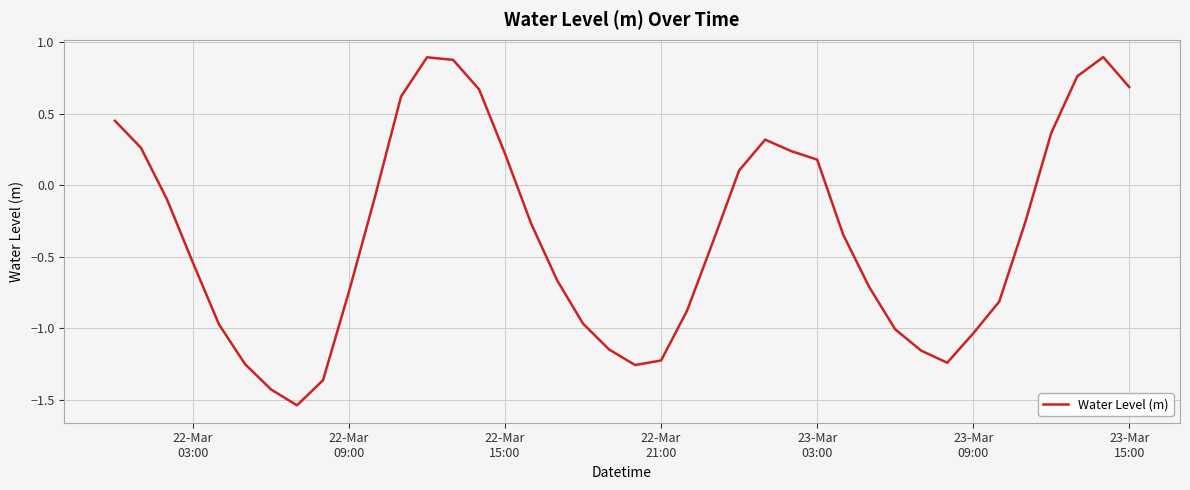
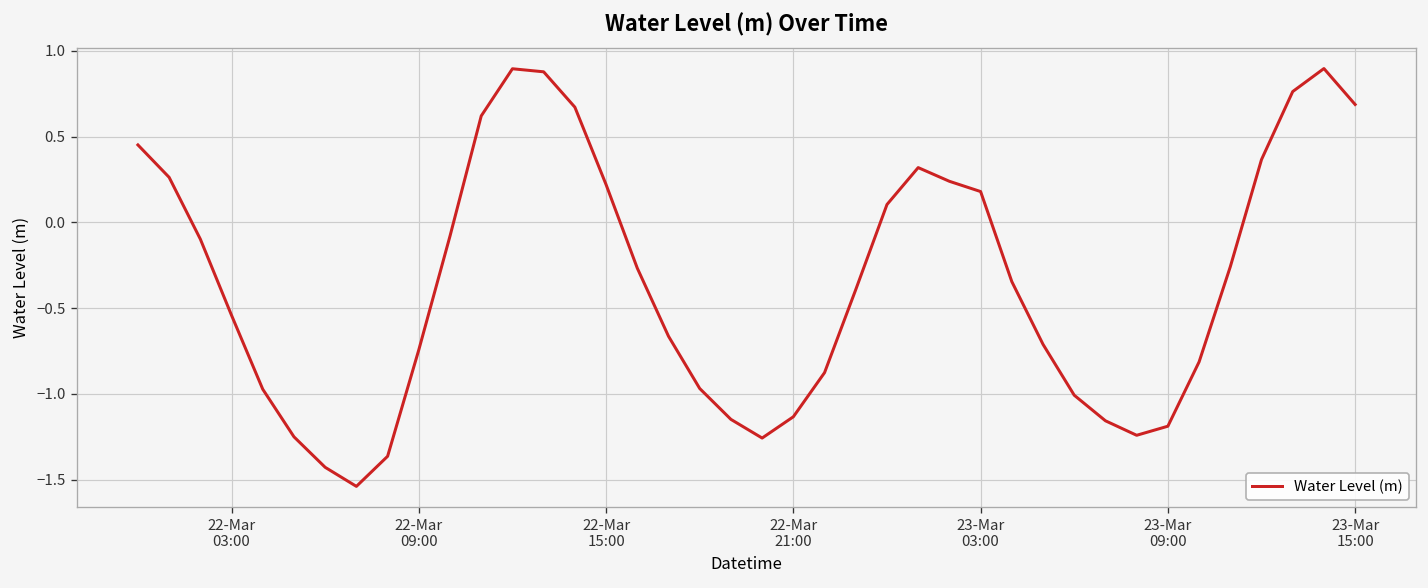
22-Mar 21:00: -1.23 -> -1.13
23-Mar 09:00: -1.04 -> -1.19
